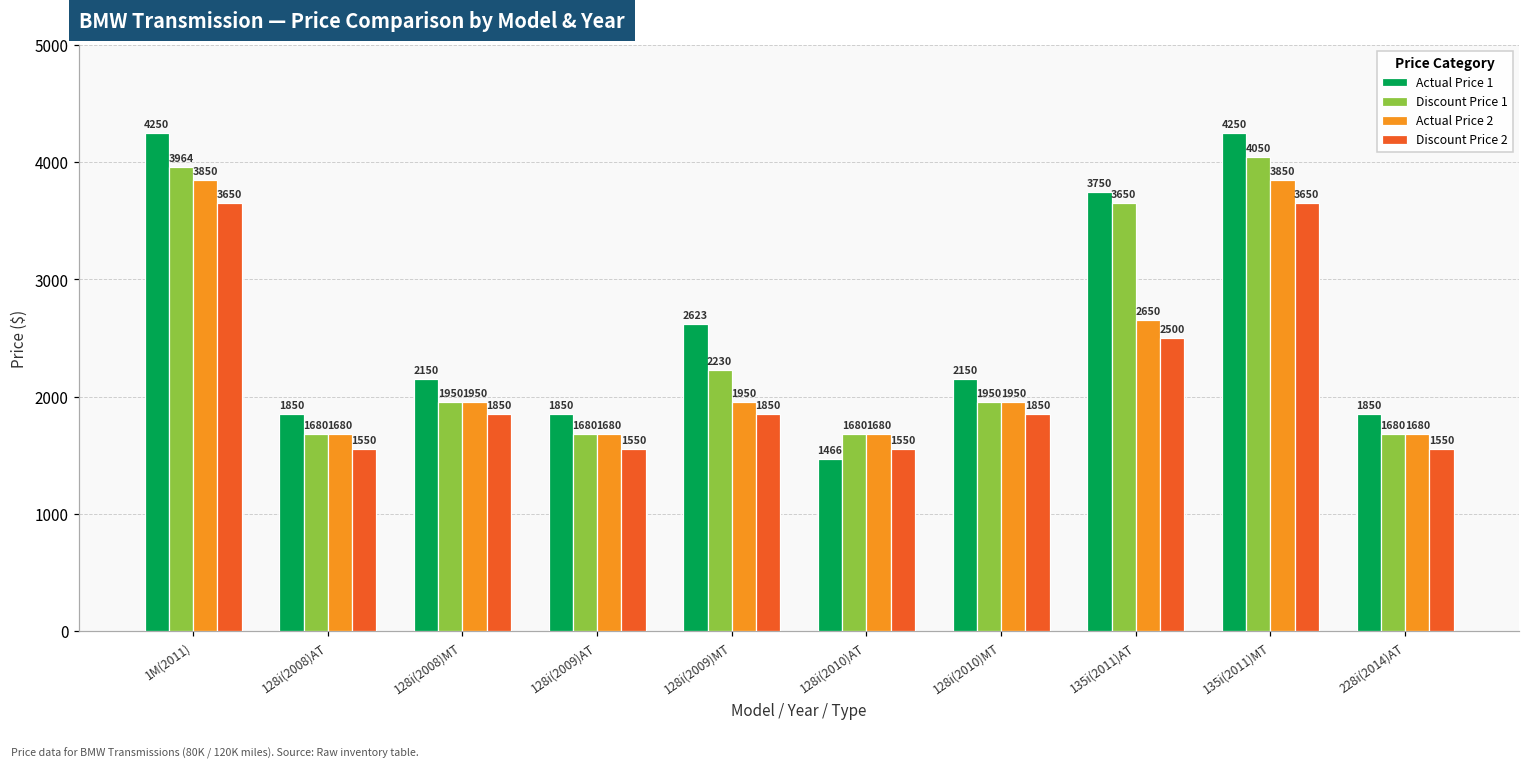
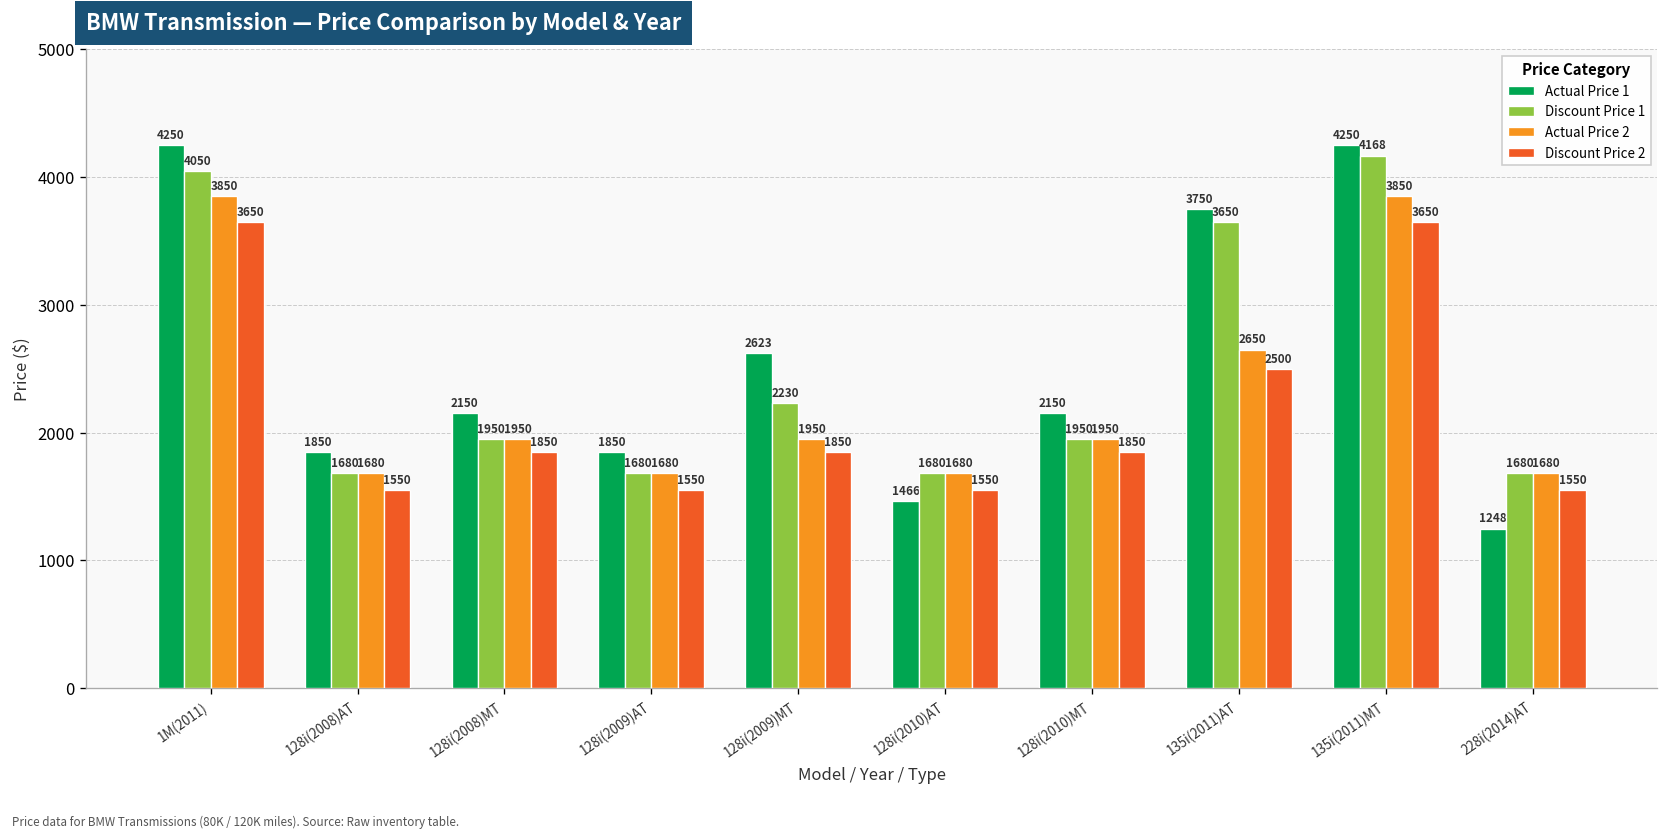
Discount Price 1, 1M(2011): 3964 -> 4050
Discount Price 1, 135i(2011)MT: 4050 -> 4168
Actual Price 1, 228i(2014)AT: 1850 -> 1248
